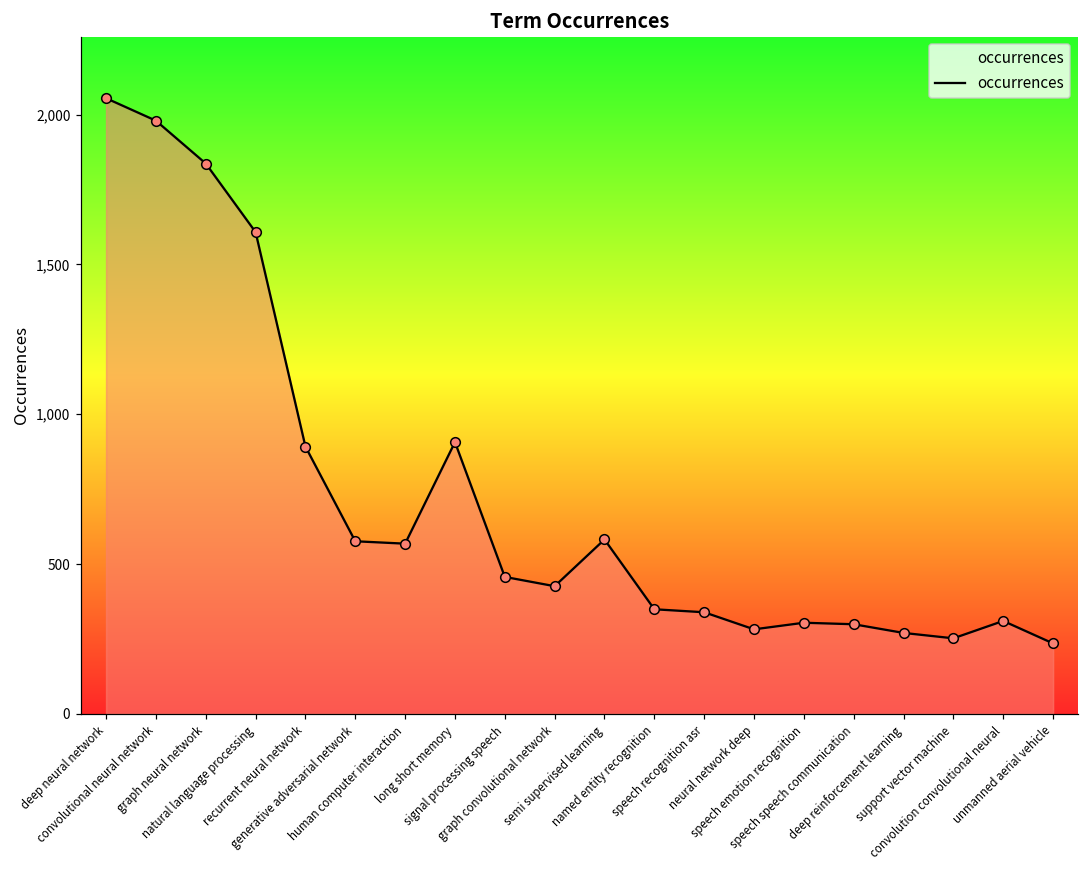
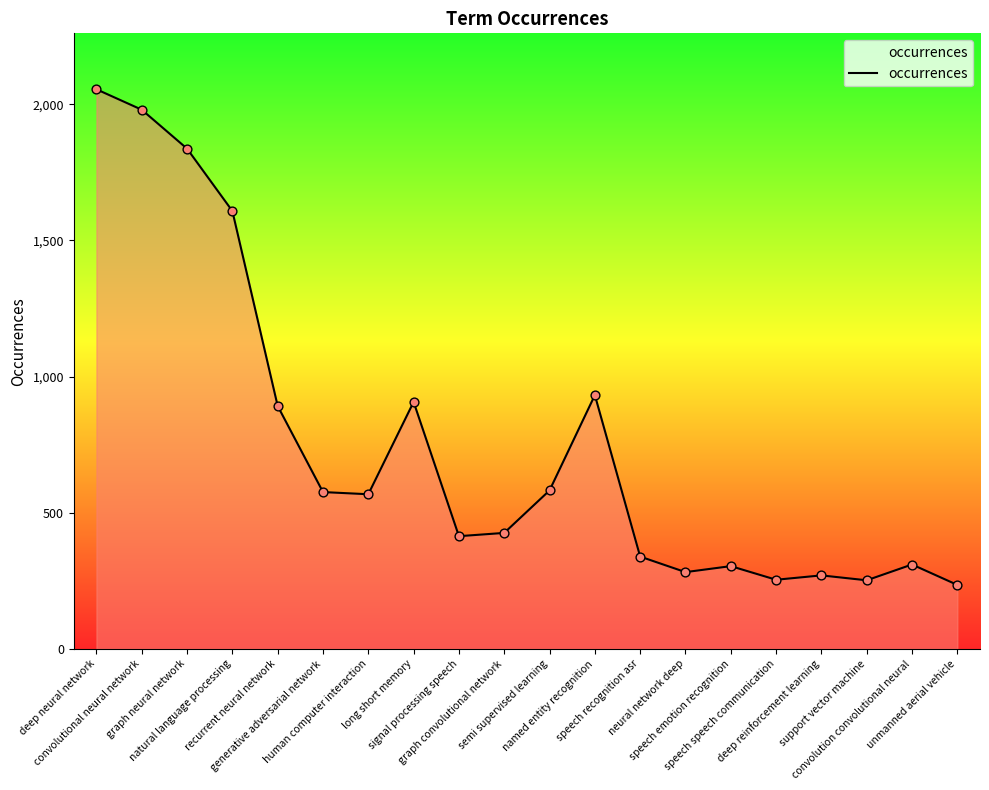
signal processing speech: 460 -> 410
named entity recognition: 350 -> 930
speech speech communication: 300 -> 250
